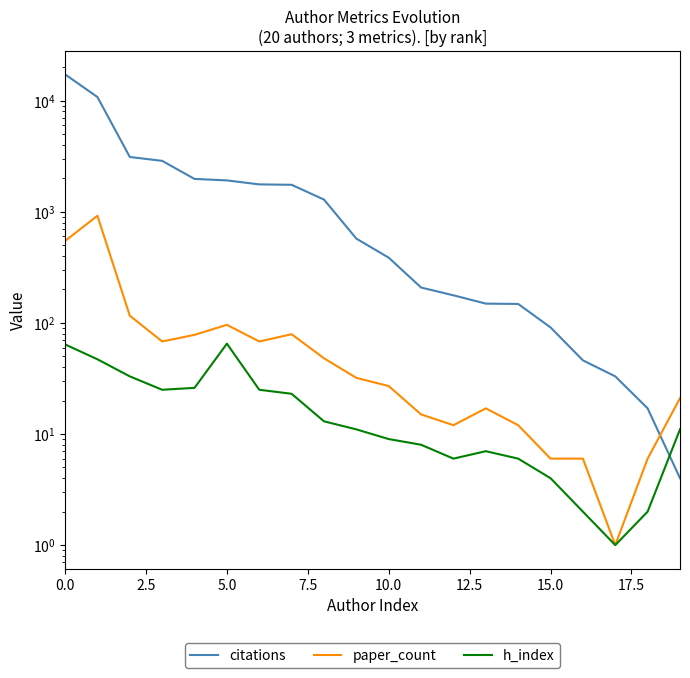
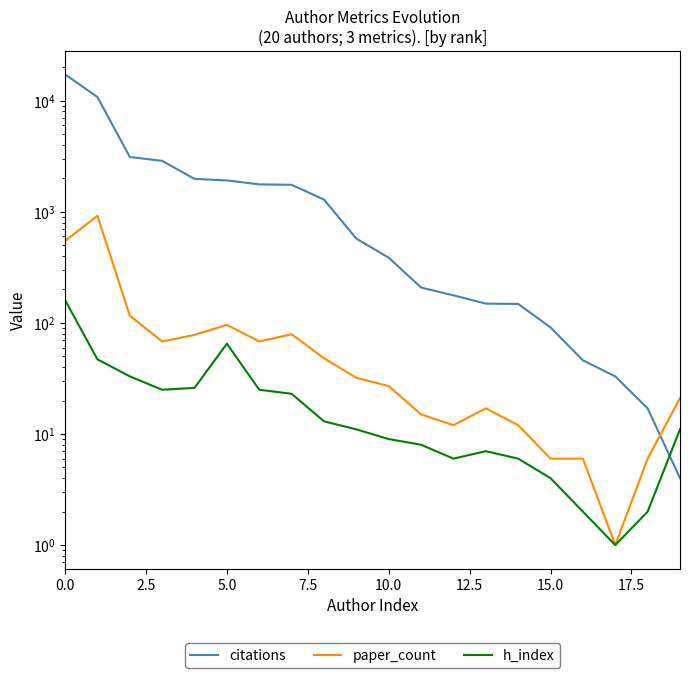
h_index, 0.0: 60 -> 160
